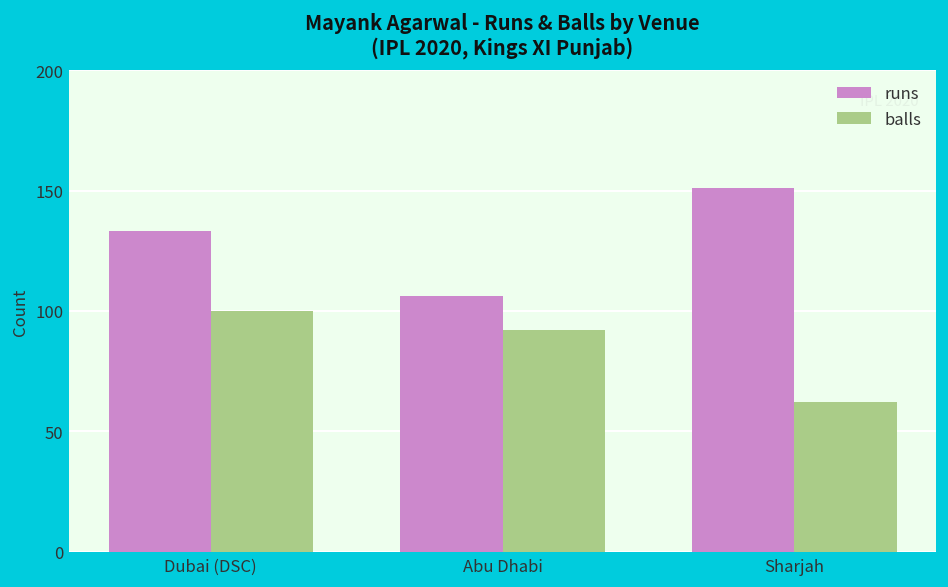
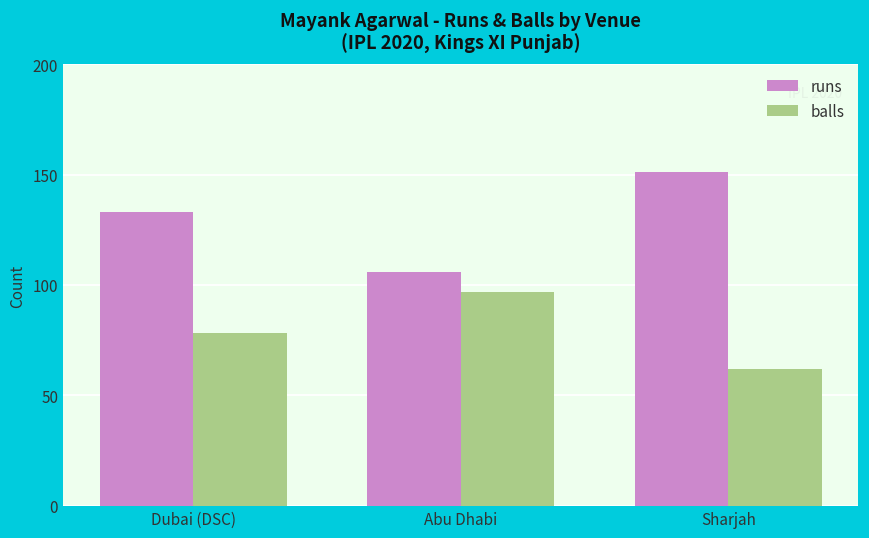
balls, Dubai (DSC): 100 -> 78
balls, Abu Dhabi: 92 -> 97
